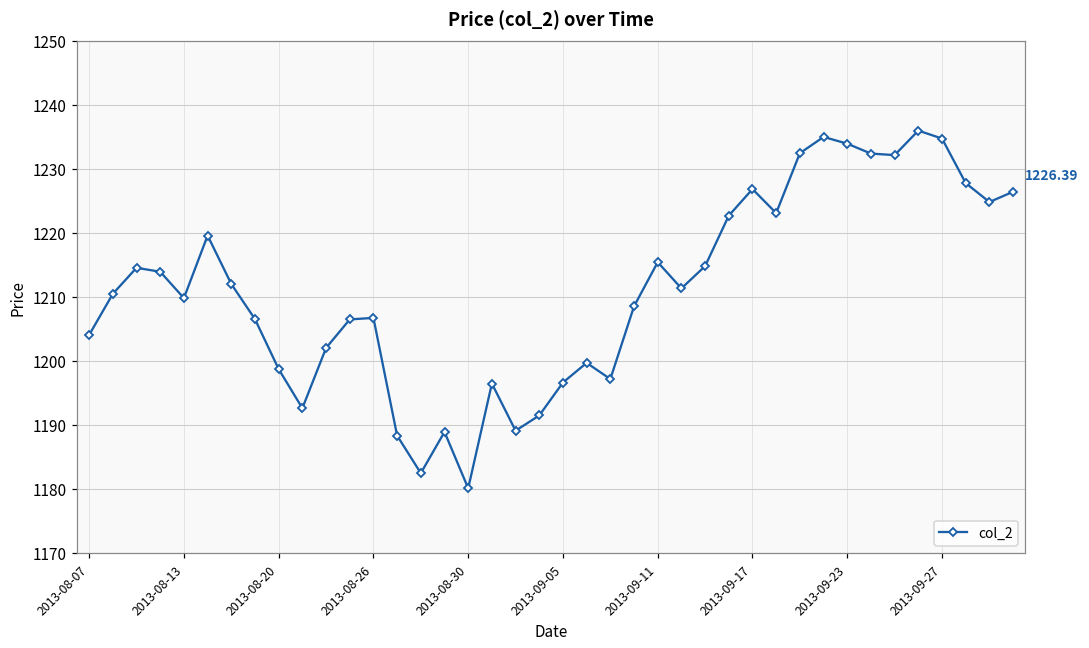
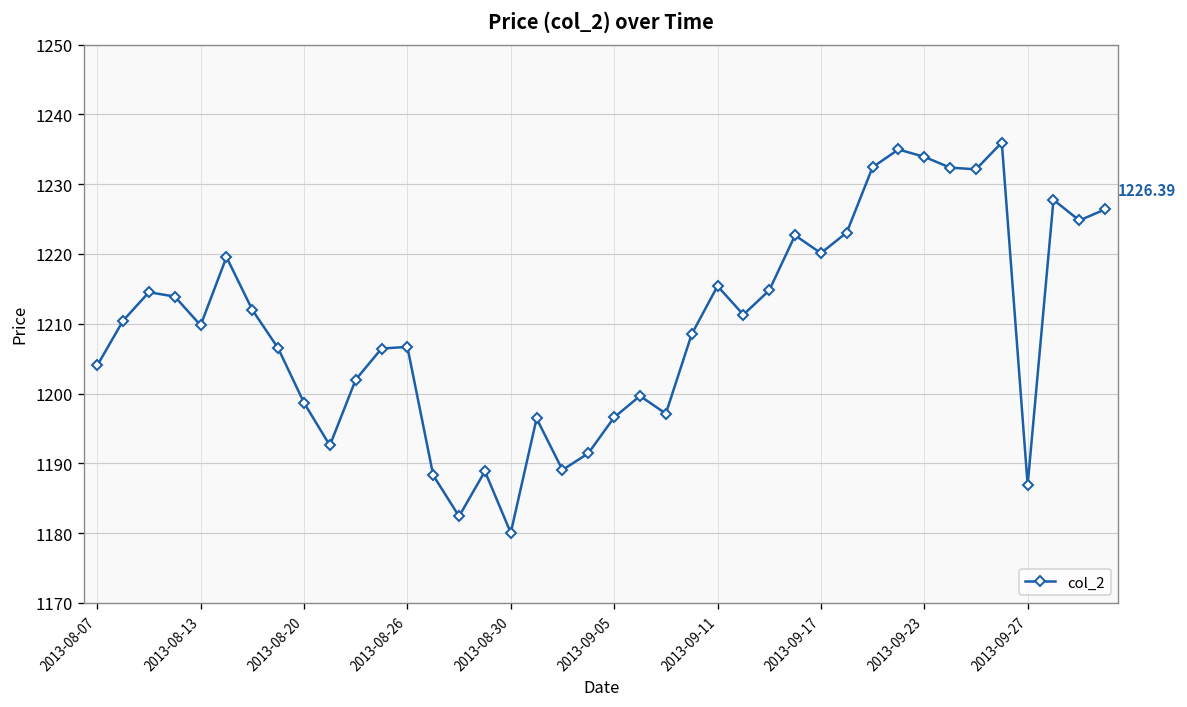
2013-09-17: 1227 -> 1220
2013-09-27: 1235 -> 1187
